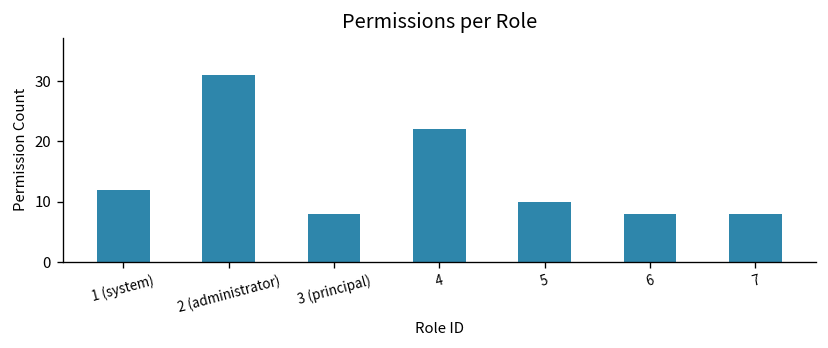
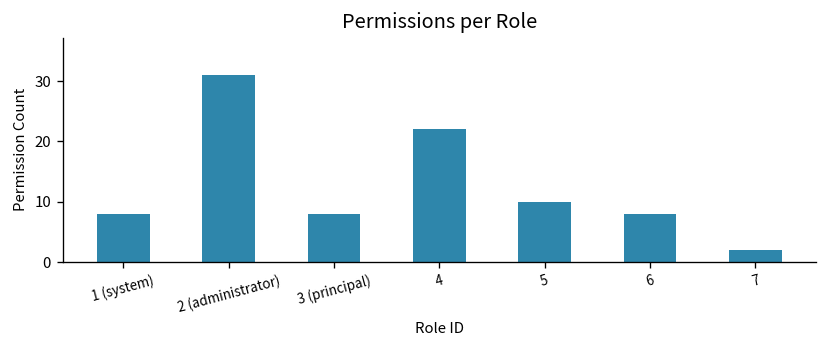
1 (system): 12 -> 8
7: 8 -> 2
